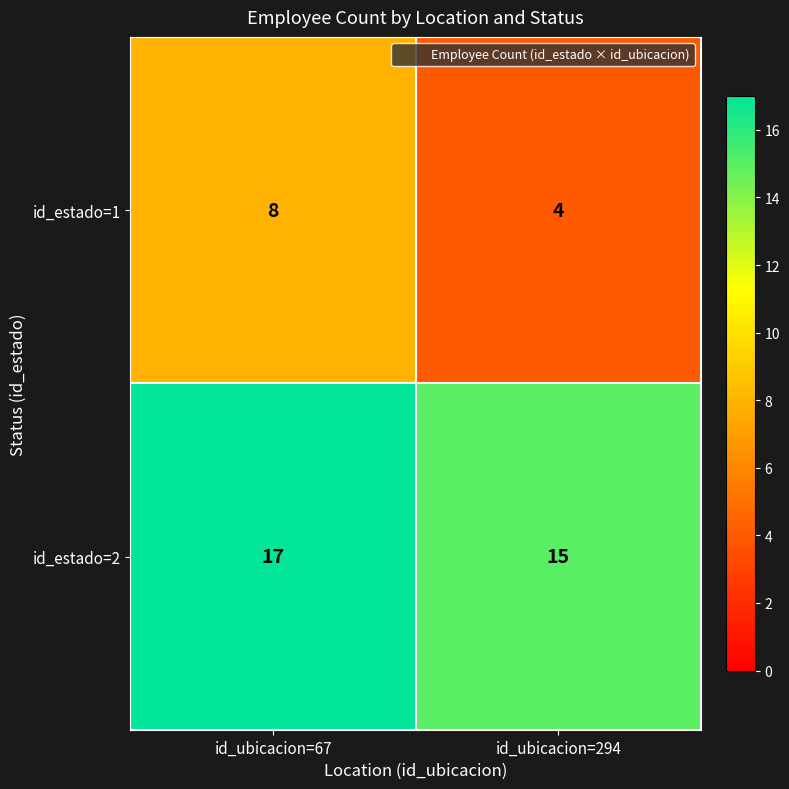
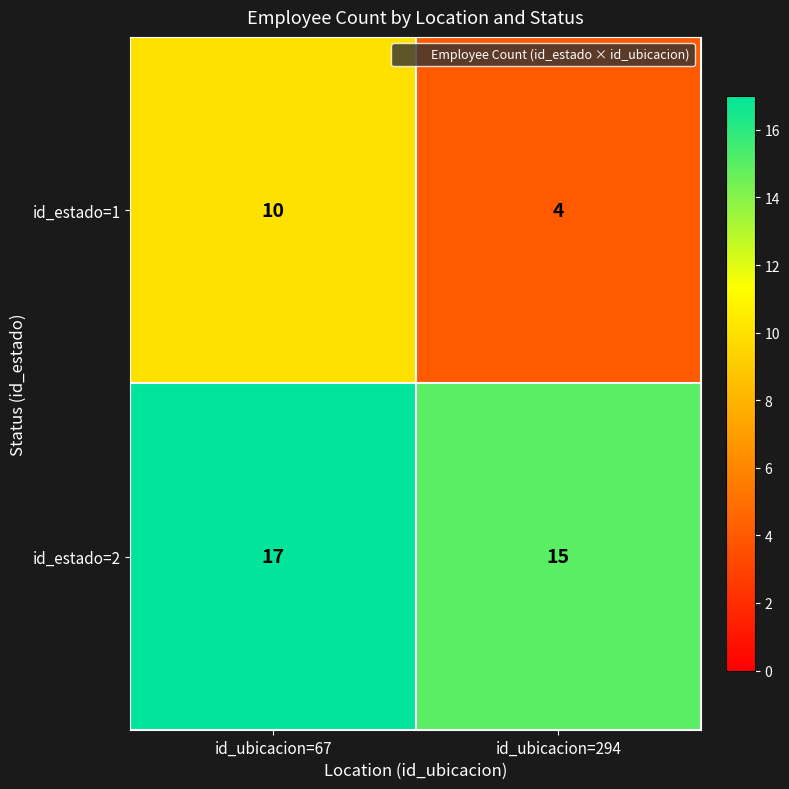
id_estado=1, id_ubicacion=67: 8 -> 10
